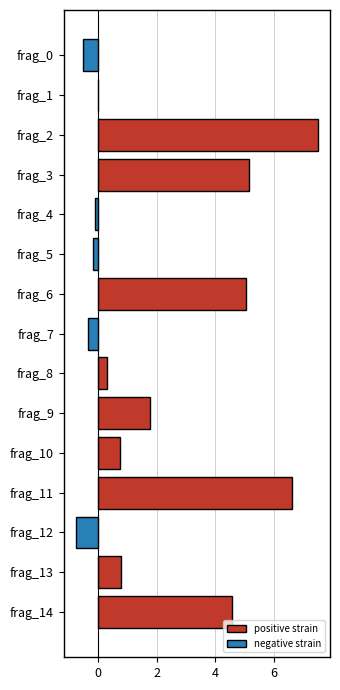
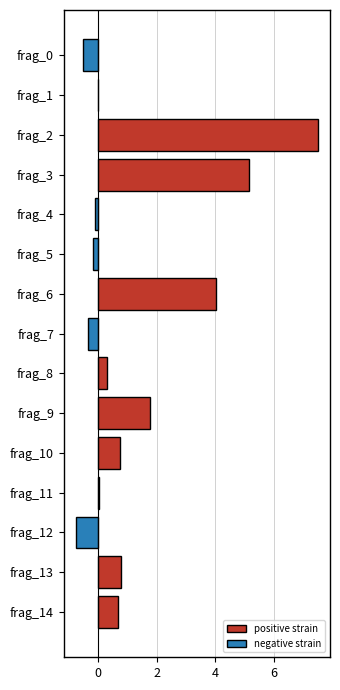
frag_6: 5.0 -> 4.0
frag_11: 6.6 -> 0.0
frag_14: 4.6 -> 0.7
